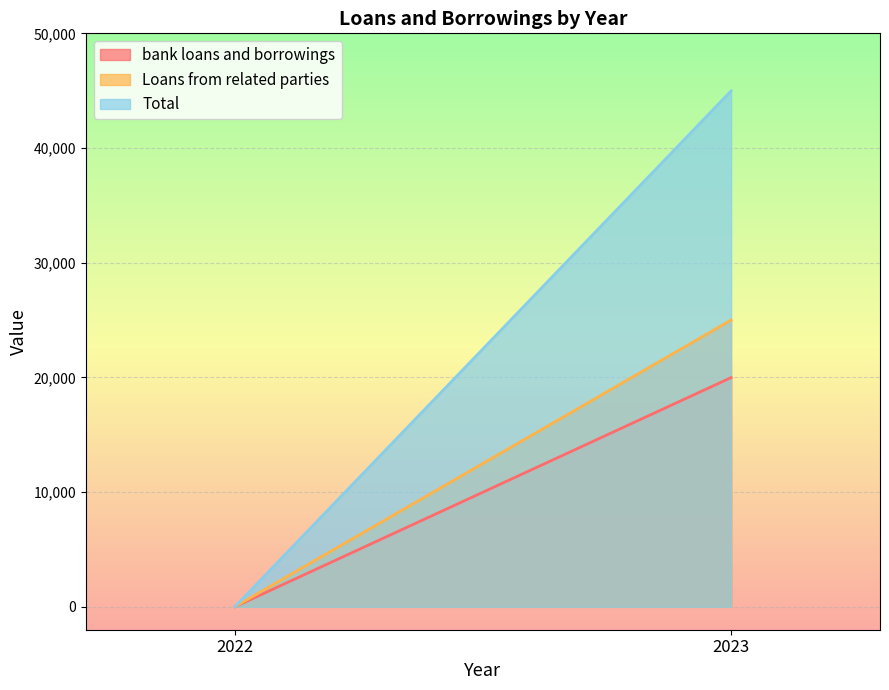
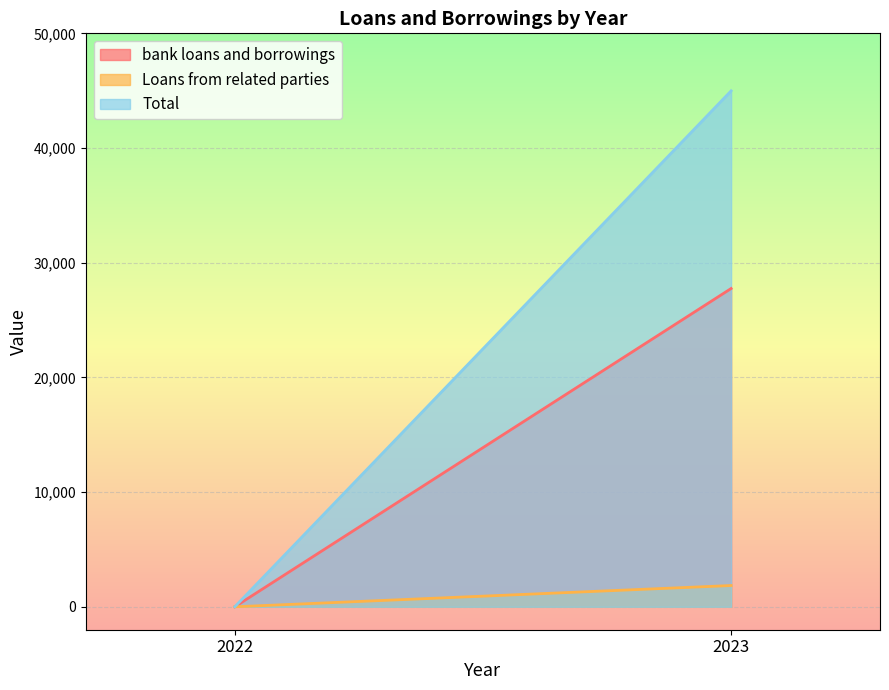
bank loans and borrowings, 2023: 20,000 -> 27,800
Loans from related parties, 2023: 25,000 -> 1,900
